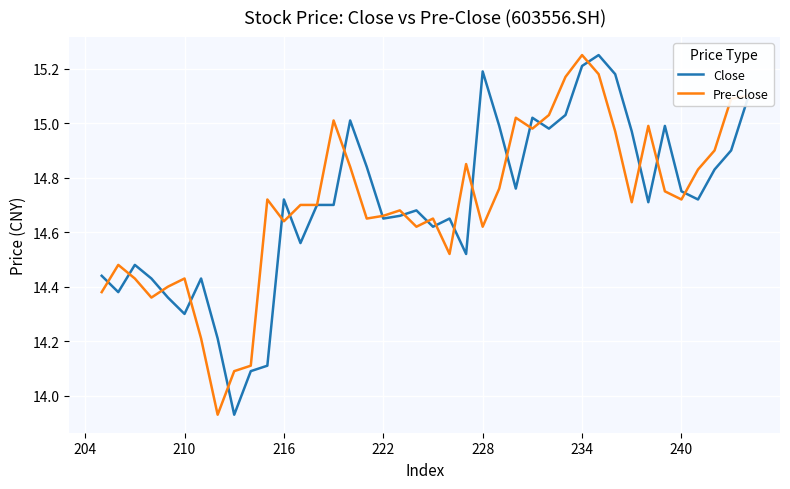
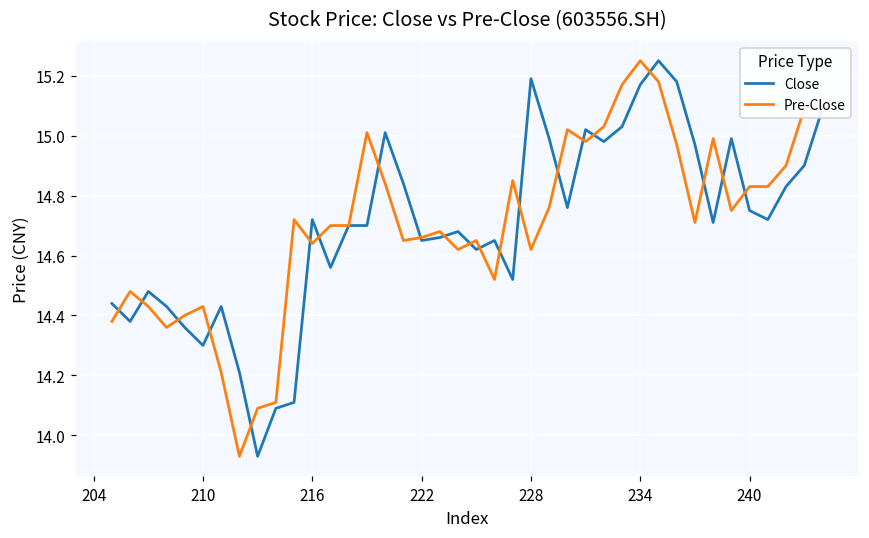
Close, 234: 15.21 -> 15.17
Pre-Close, 240: 14.72 -> 14.83
